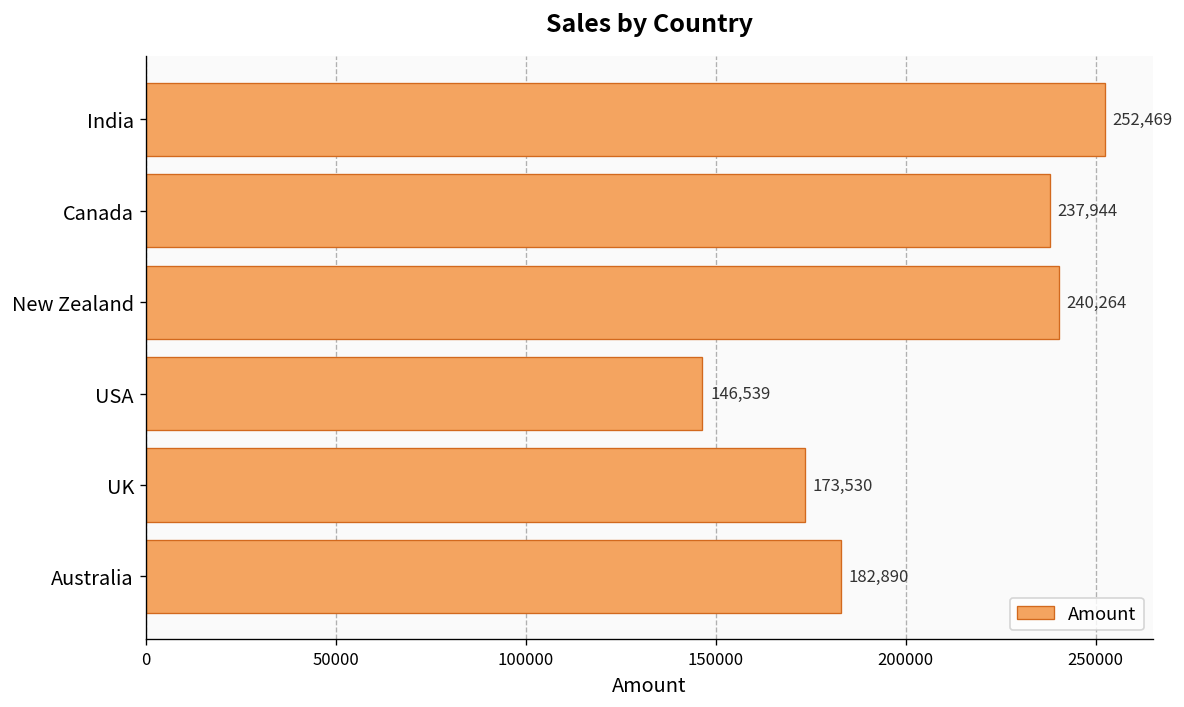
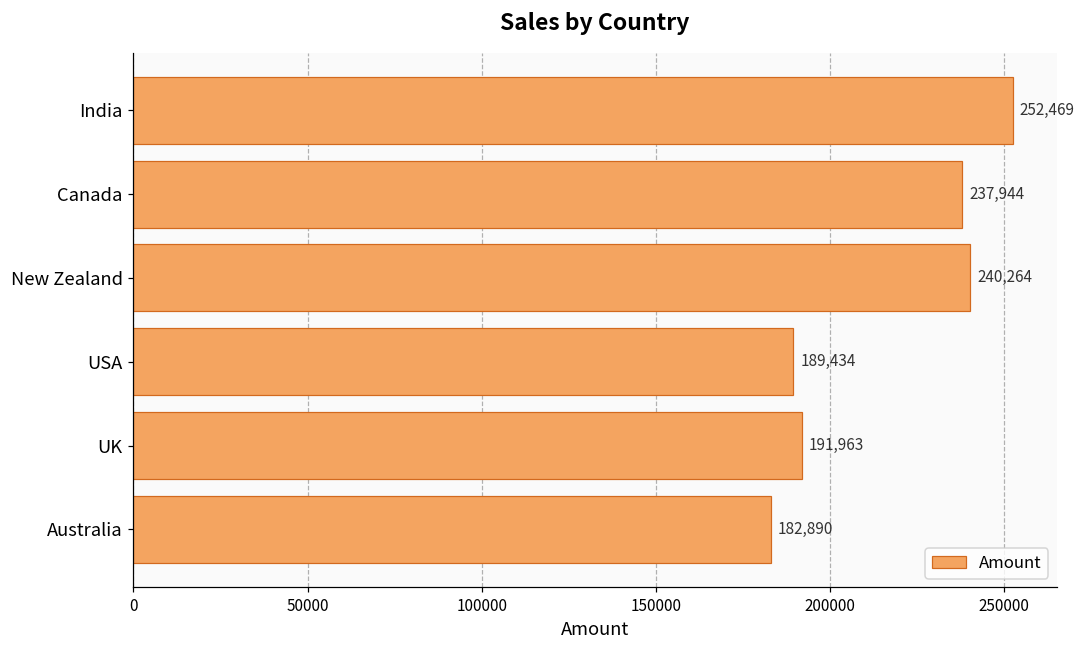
USA: 146,539 -> 189,434
UK: 173,530 -> 191,963
